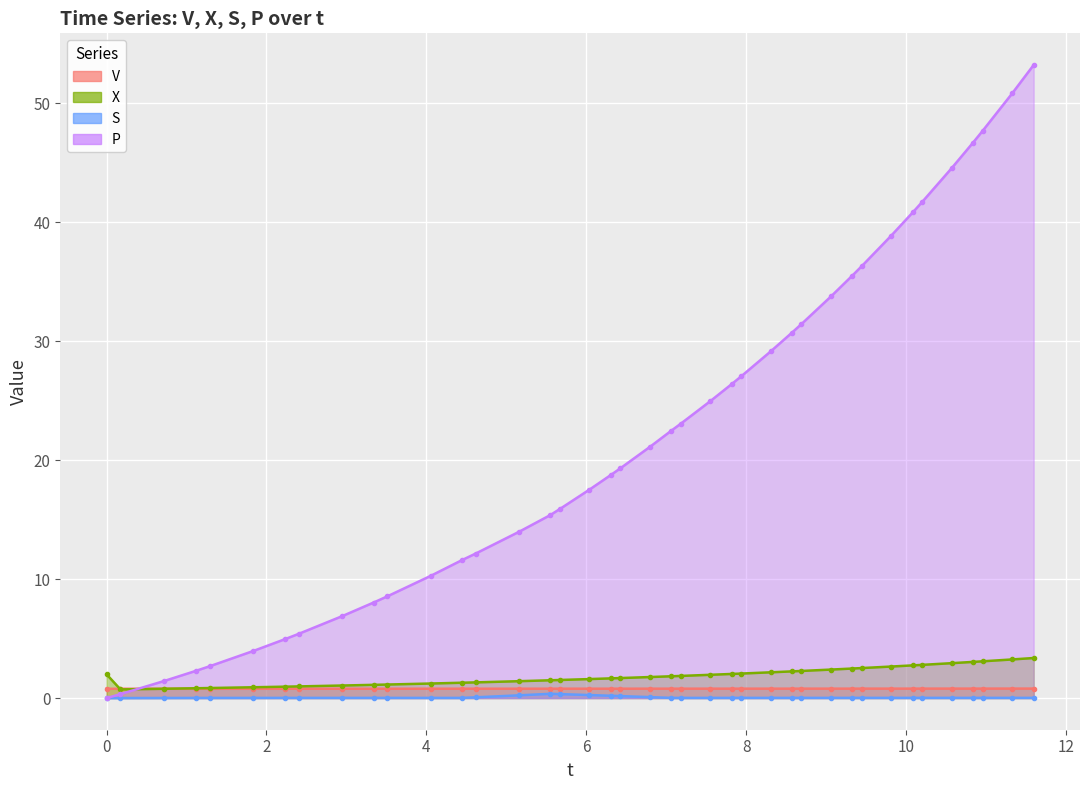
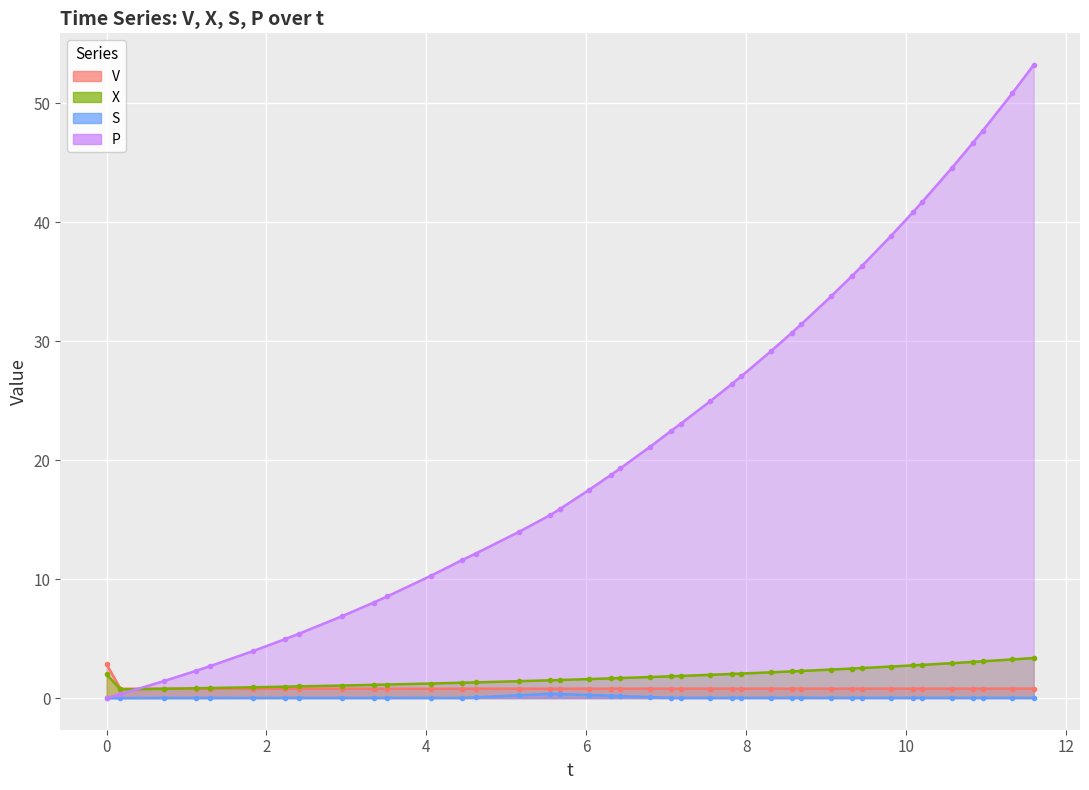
V, 0: 0.8 -> 2.8
